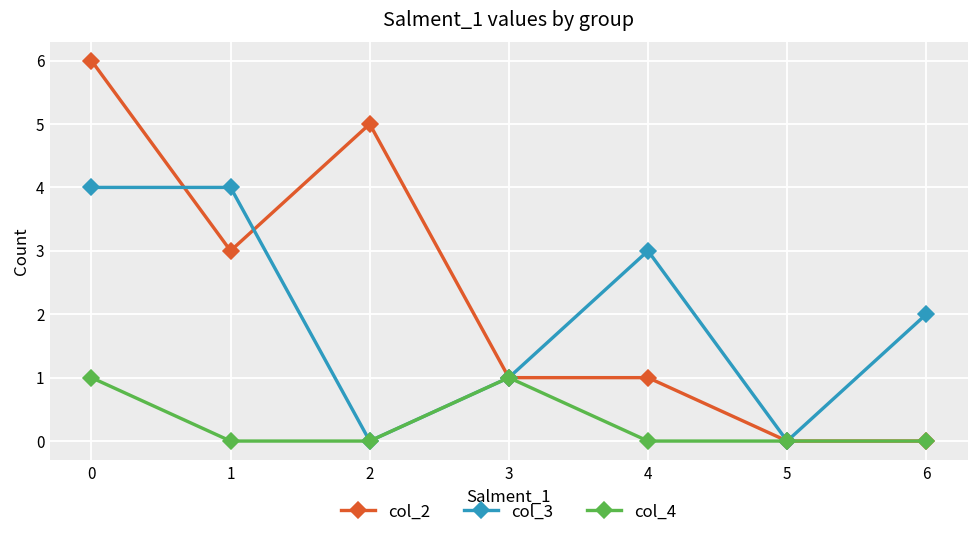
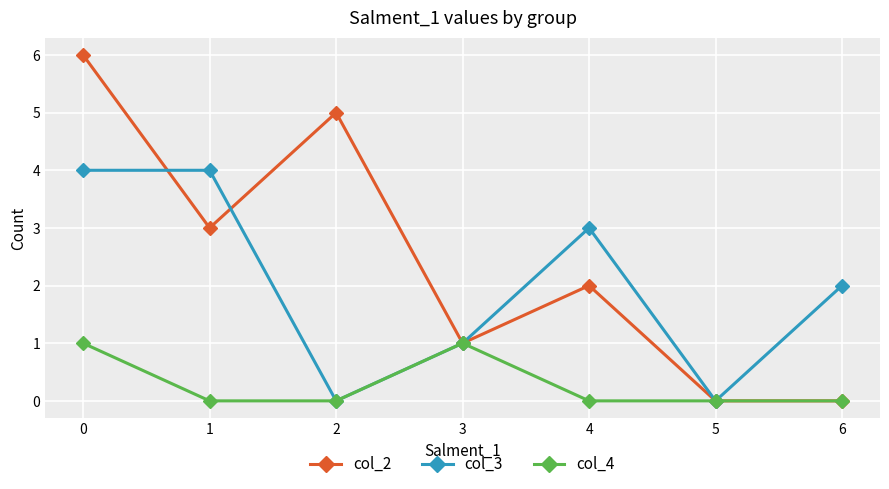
col_2, 4: 1 -> 2
